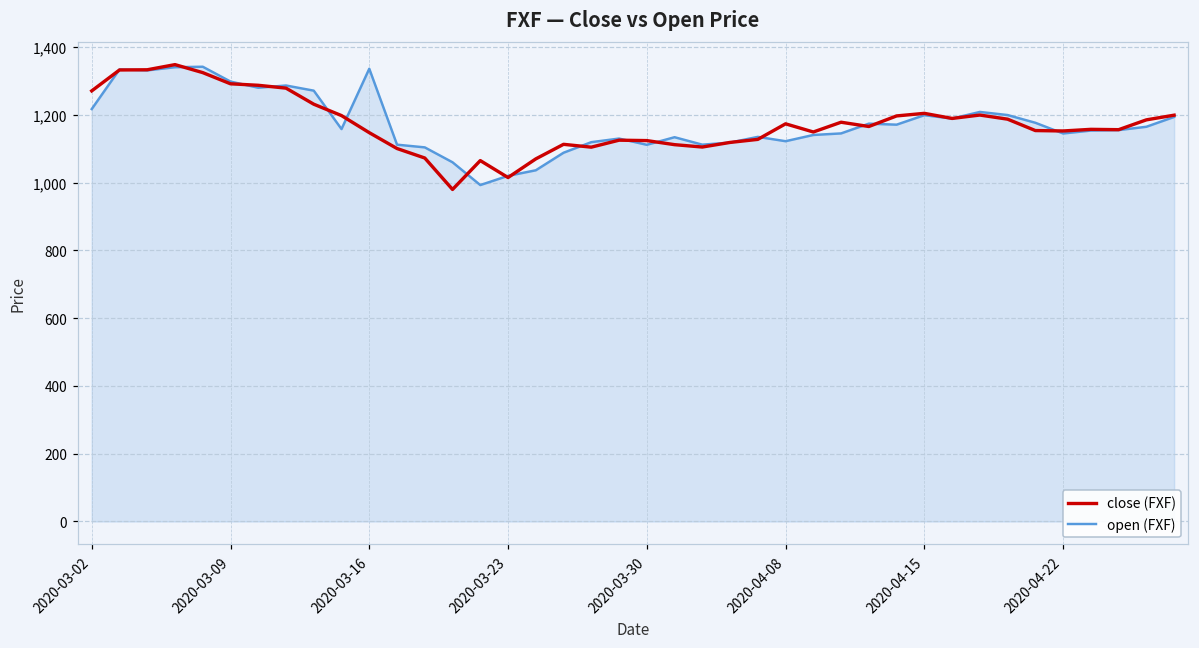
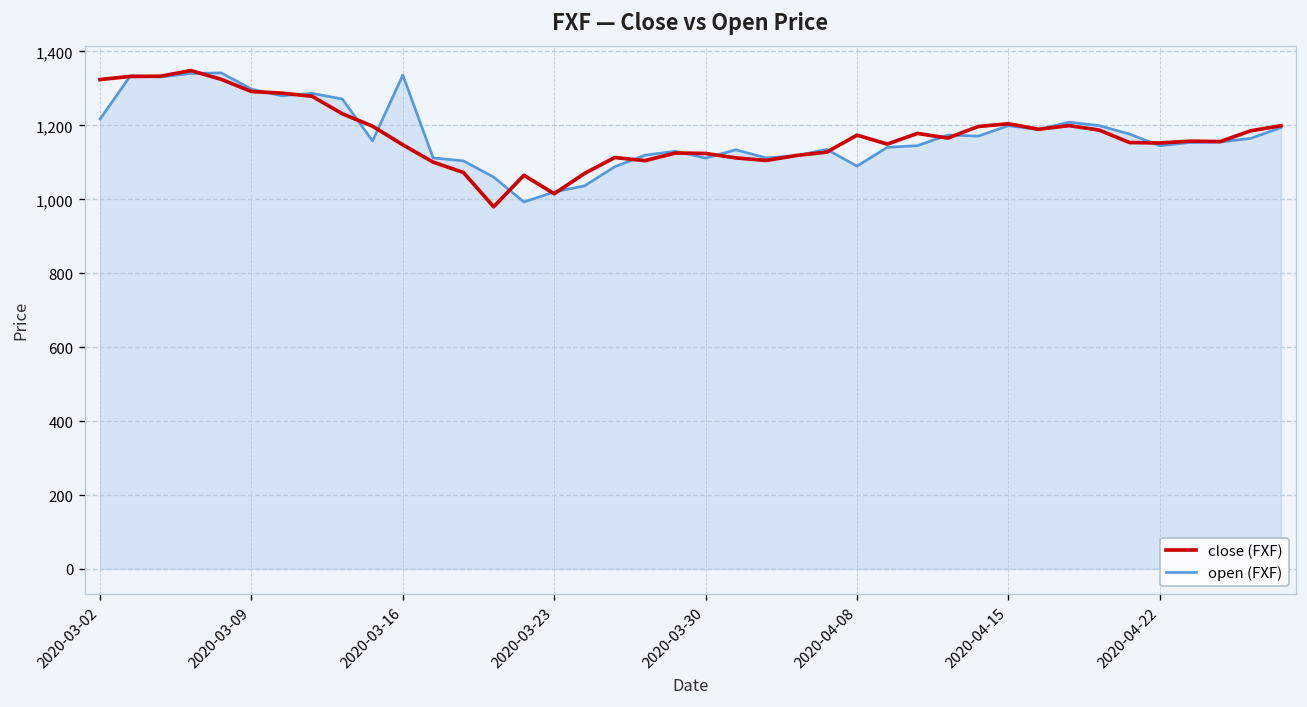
close (FXF), 2020-03-02: 1,270 -> 1,320
open (FXF), 2020-04-08: 1,120 -> 1,090
